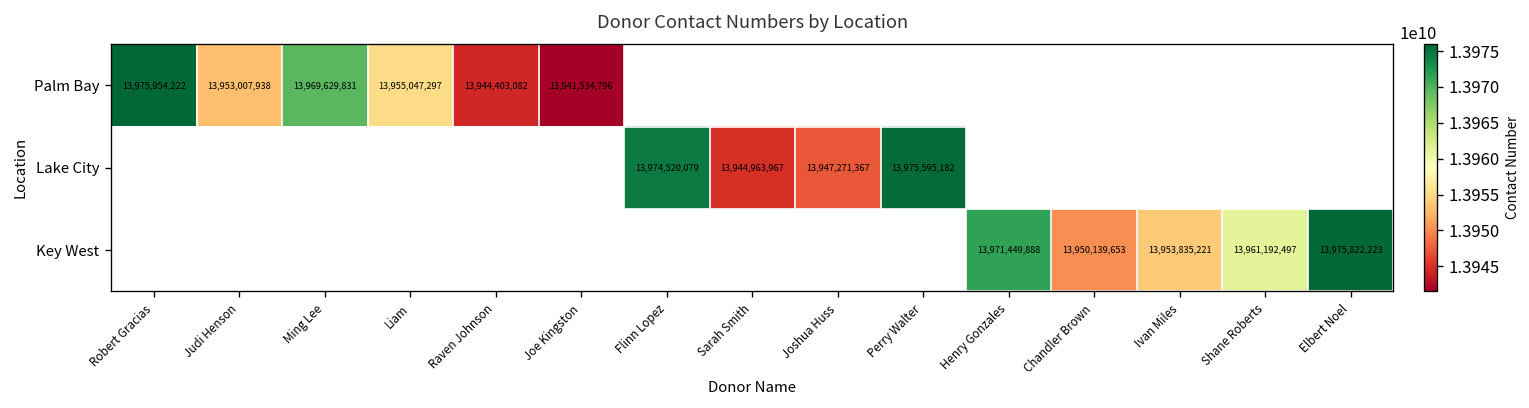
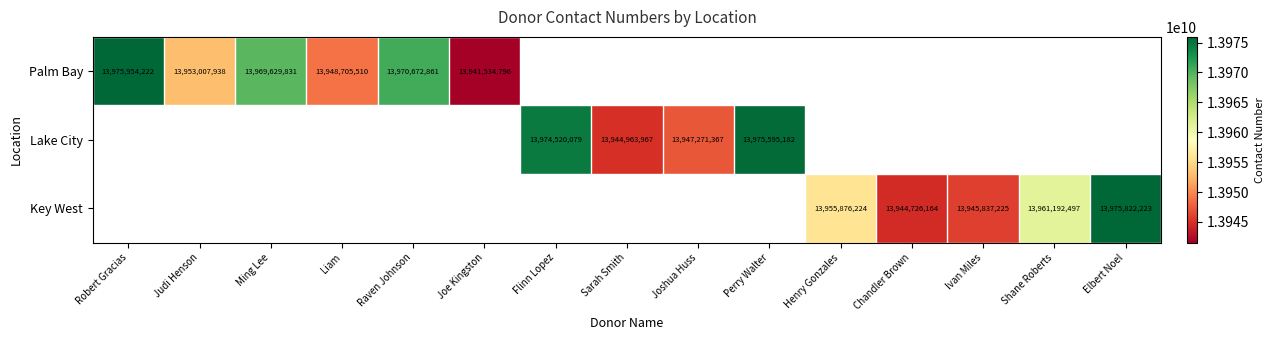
Palm Bay, Liam: 13,955,047,297 -> 13,948,705,510
Palm Bay, Raven Johnson: 13,944,403,082 -> 13,970,672,861
Key West, Henry Gonzales: 13,971,449,888 -> 13,955,876,224
Key West, Chandler Brown: 13,950,139,653 -> 13,944,726,164
Key West, Ivan Miles: 13,953,835,221 -> 13,945,837,225
